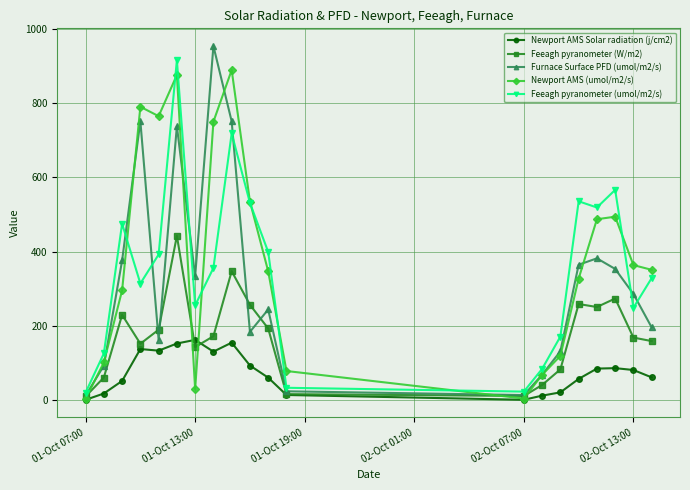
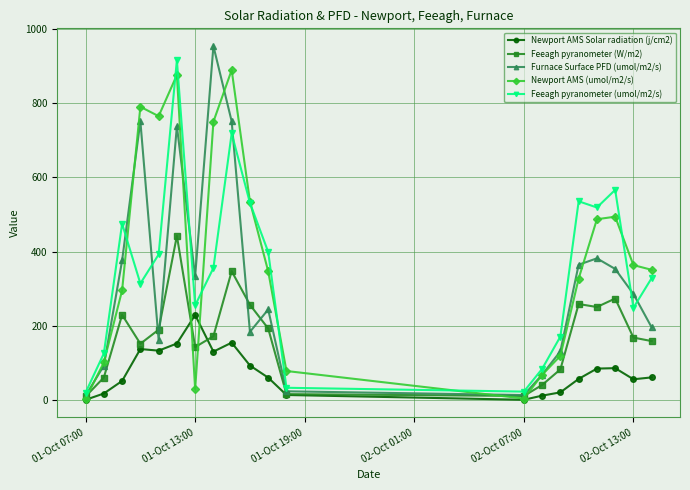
Newport AMS Solar radiation (j/cm2), 01-Oct 13:00: 160 -> 230
Newport AMS Solar radiation (j/cm2), 02-Oct 13:00: 80 -> 60
